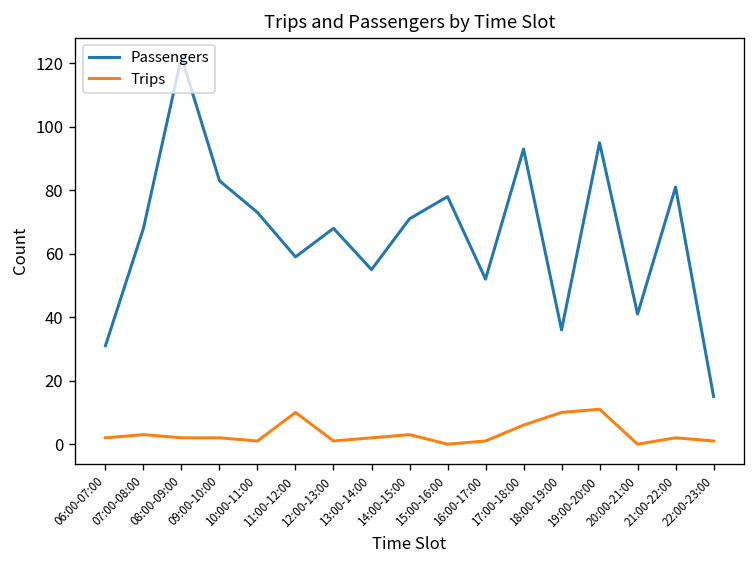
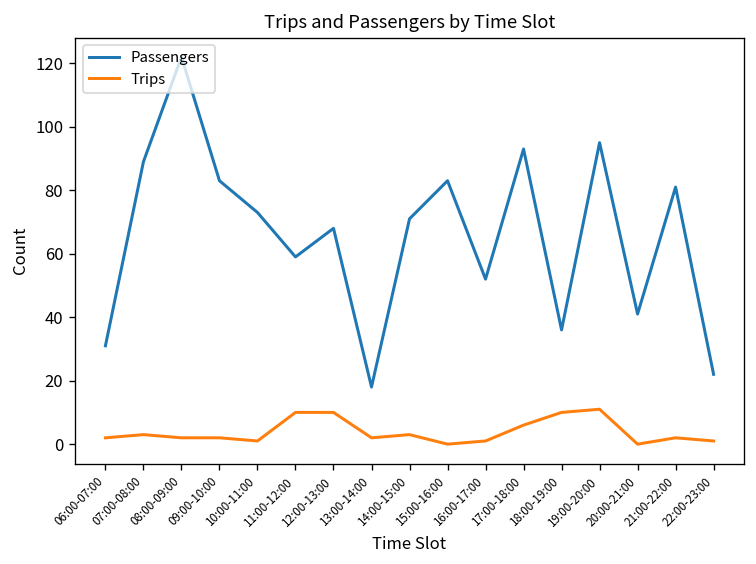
Passengers, 07:00-08:00: 68 -> 89
Trips, 12:00-13:00: 1 -> 10
Passengers, 13:00-14:00: 55 -> 18
Passengers, 15:00-16:00: 78 -> 83
Passengers, 22:00-23:00: 15 -> 22
